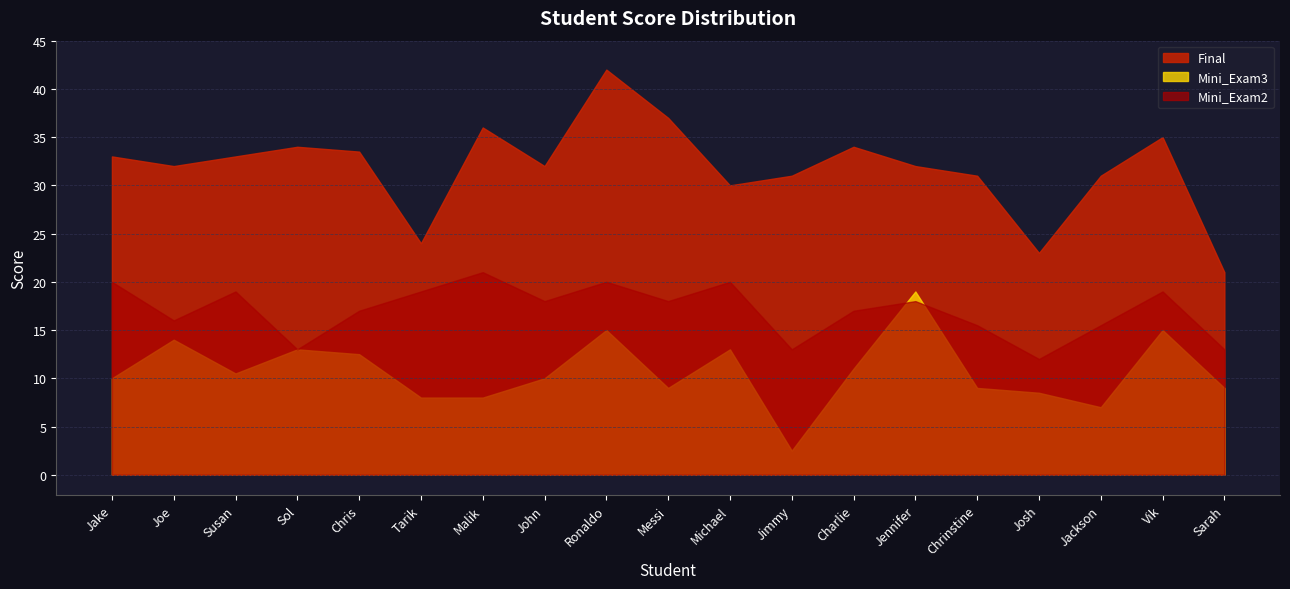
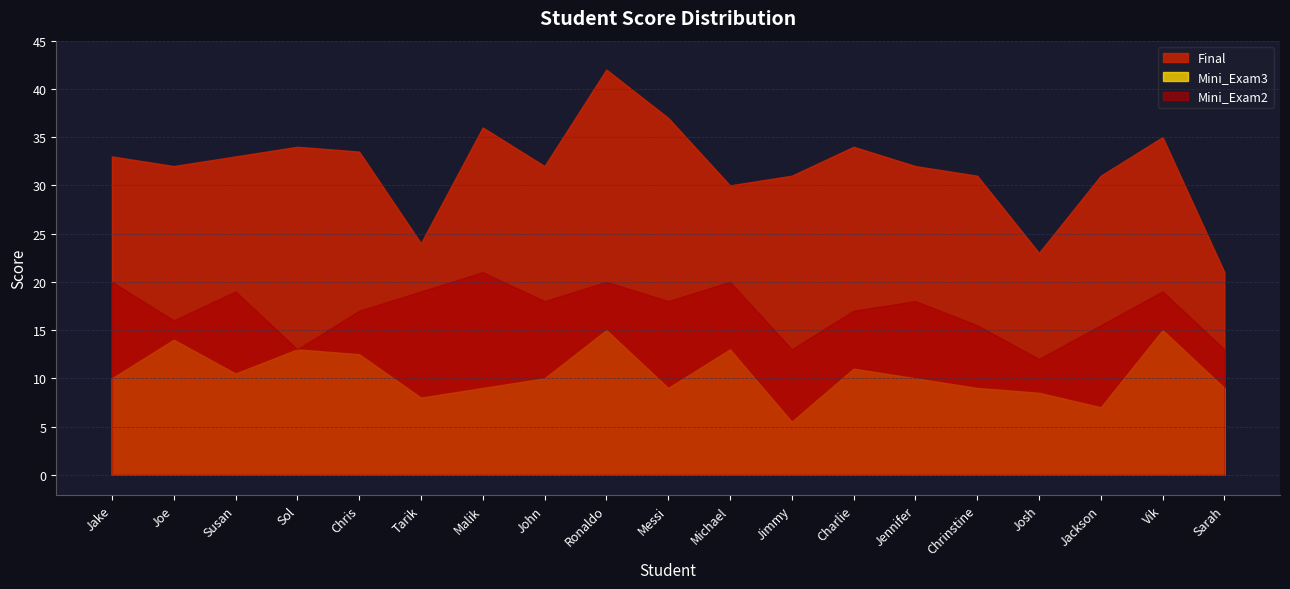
Mini_Exam3, Malik: 8 -> 9
Mini_Exam3, Jimmy: 3 -> 6
Mini_Exam3, Jennifer: 19 -> 10
